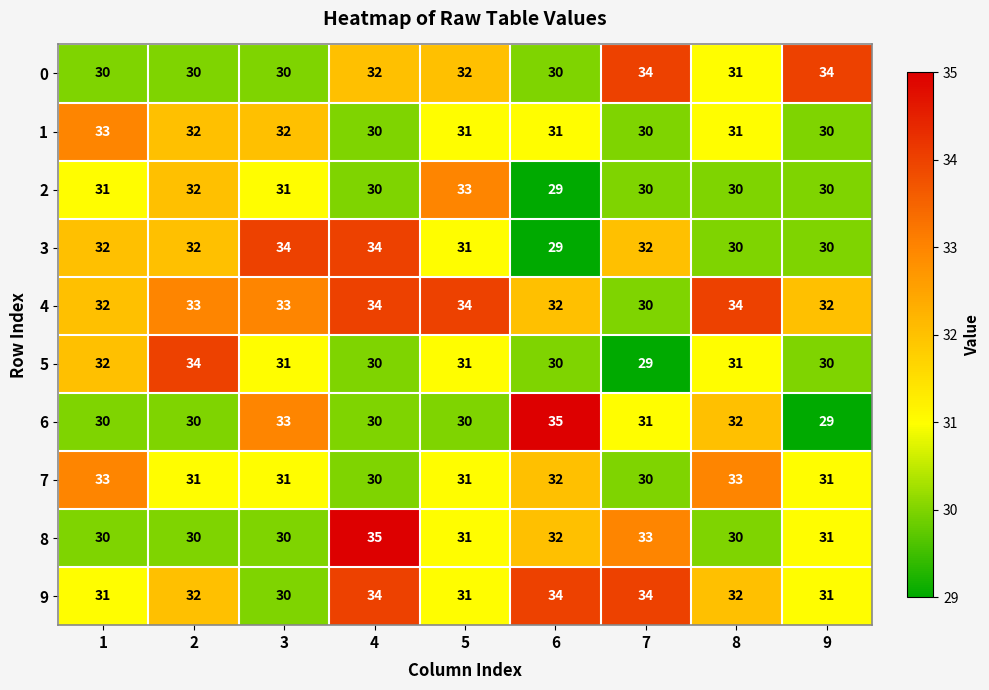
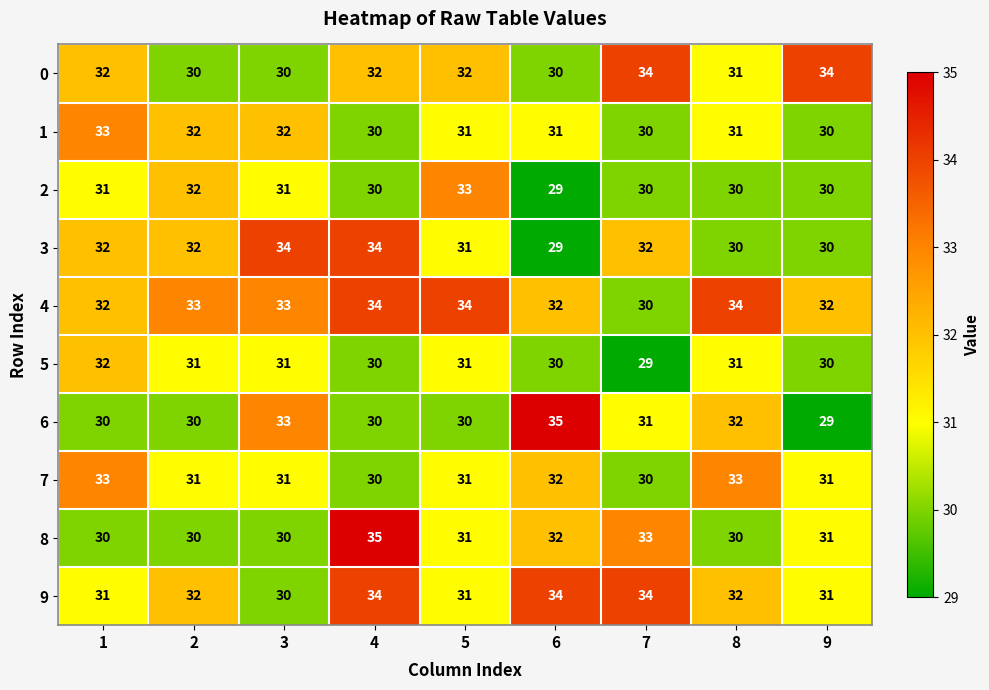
0, 1: 30 -> 32
5, 2: 34 -> 31
